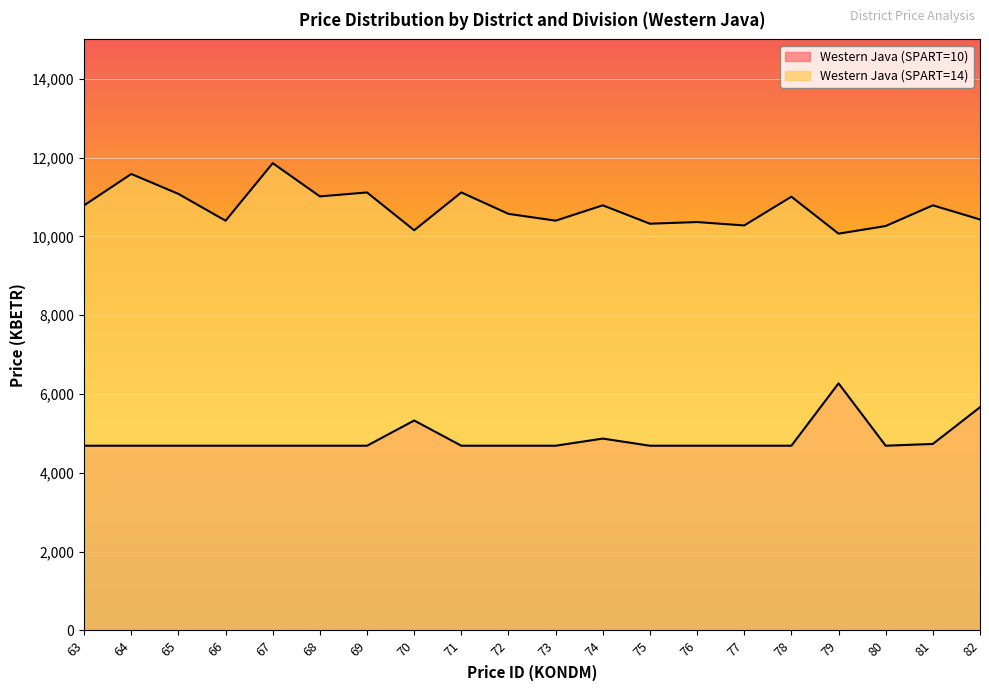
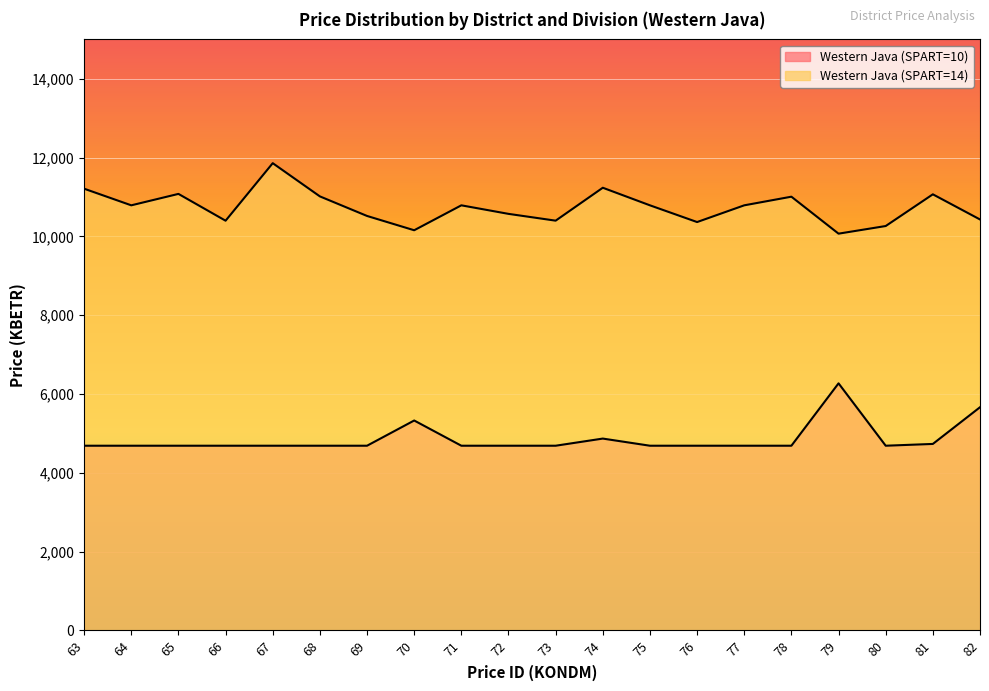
Western Java (SPART=14), 63: 10,800 -> 11,200
Western Java (SPART=14), 64: 11,600 -> 10,800
Western Java (SPART=14), 69: 11,100 -> 10,500
Western Java (SPART=14), 71: 11,100 -> 10,800
Western Java (SPART=14), 74: 10,800 -> 11,200
Western Java (SPART=14), 75: 10,300 -> 10,800
Western Java (SPART=14), 77: 10,300 -> 10,800
Western Java (SPART=14), 81: 10,800 -> 11,100
